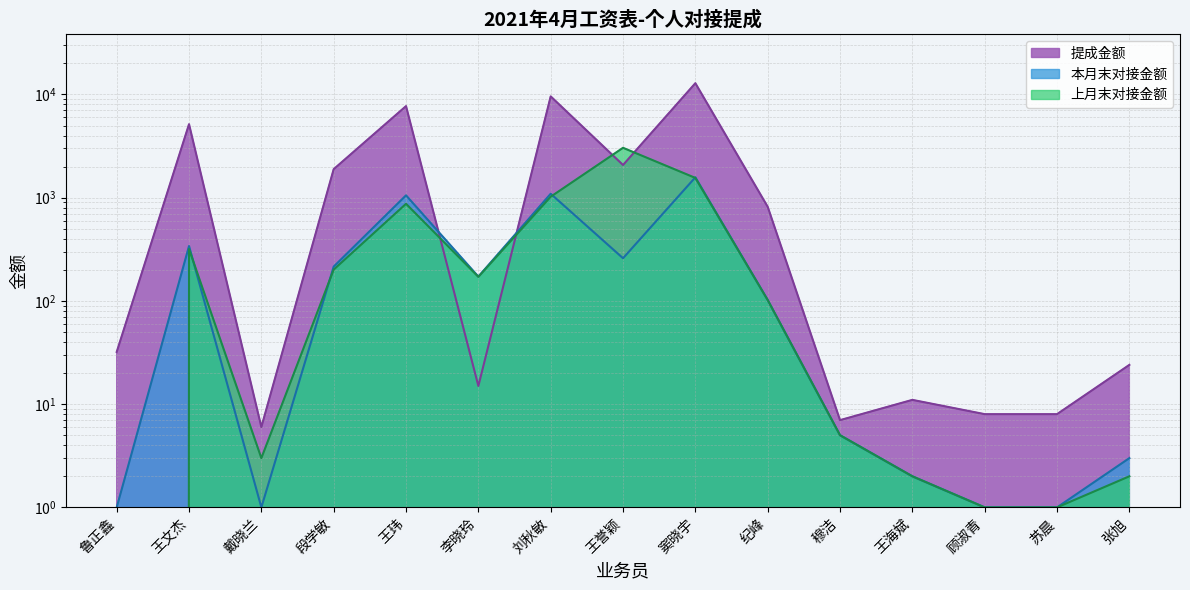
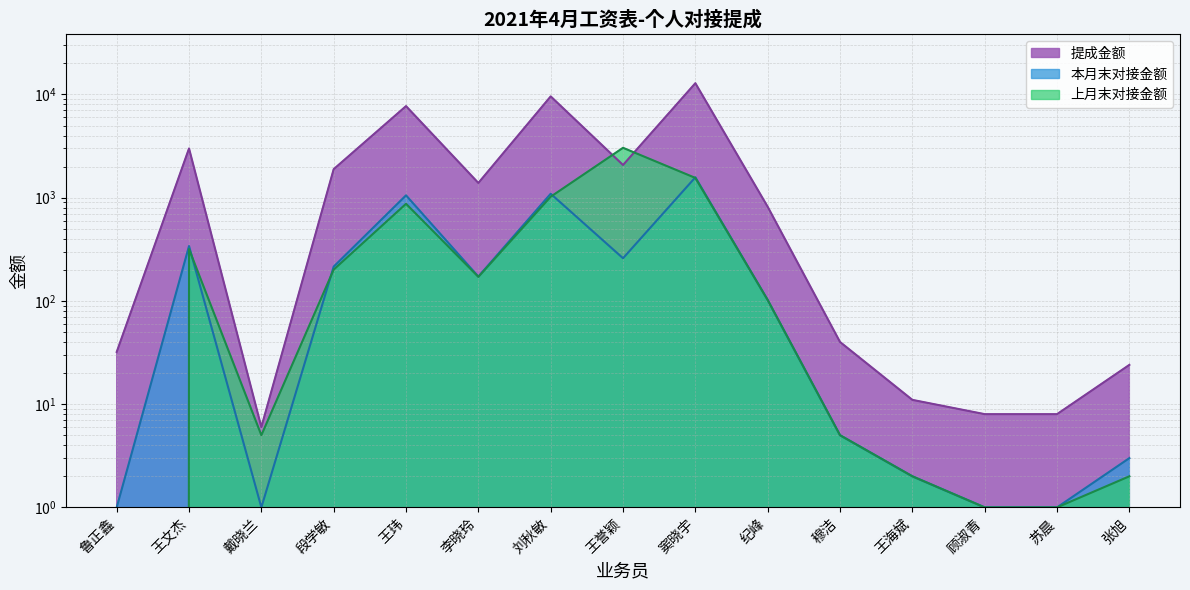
提成金额, 王文杰: 5000 -> 3000
上月末对接金额, 戴晓兰: 3 -> 5
提成金额, 李晓玲: 15 -> 1400
提成金额, 穆洁: 7 -> 40
